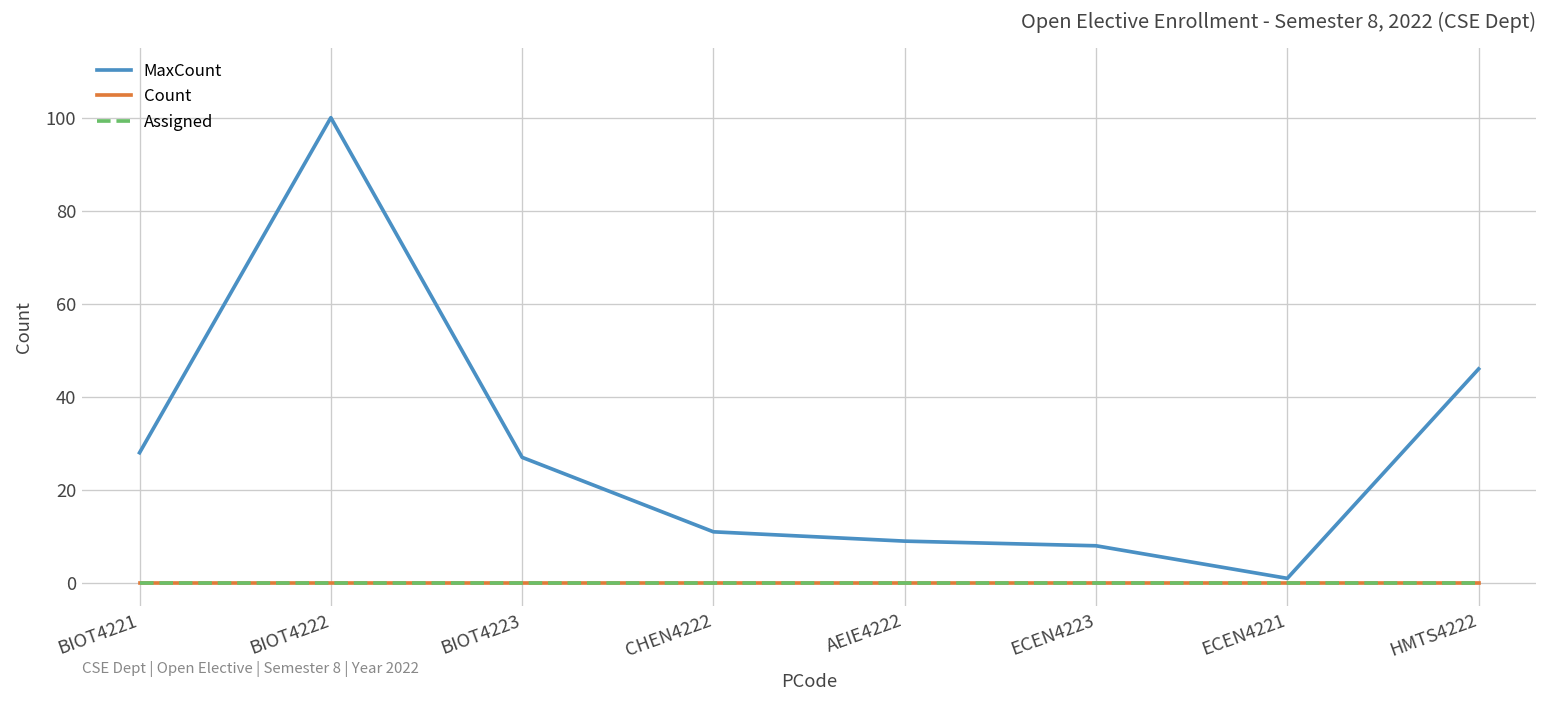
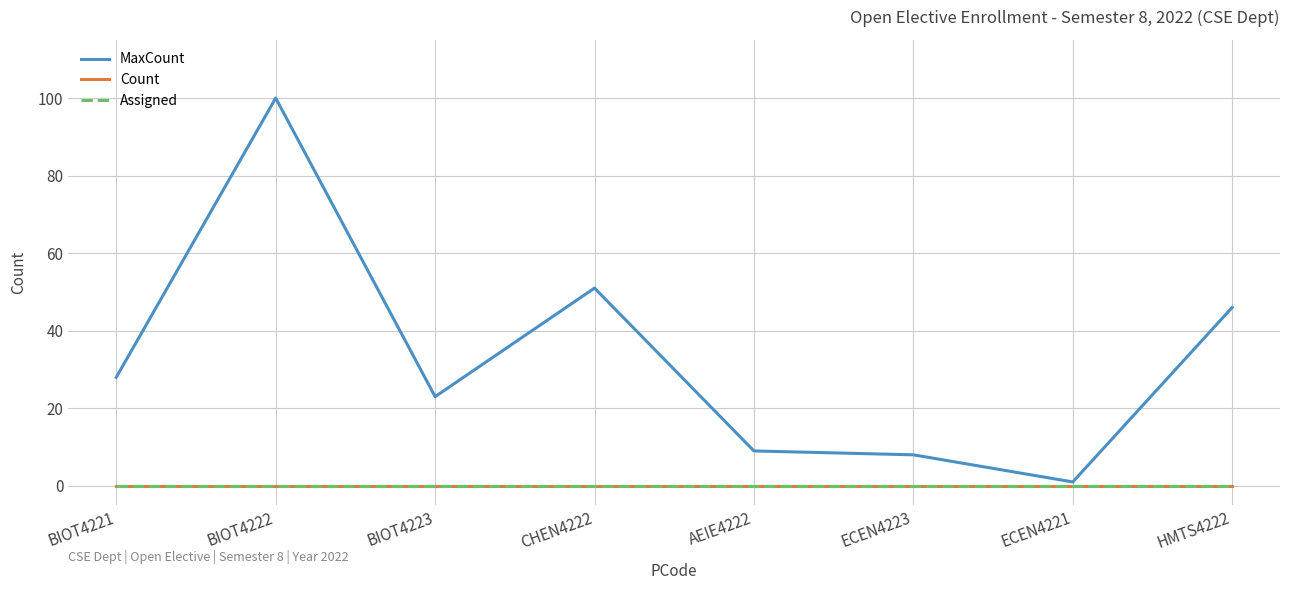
MaxCount, BIOT4223: 27 -> 23
MaxCount, CHEN4222: 11 -> 51
